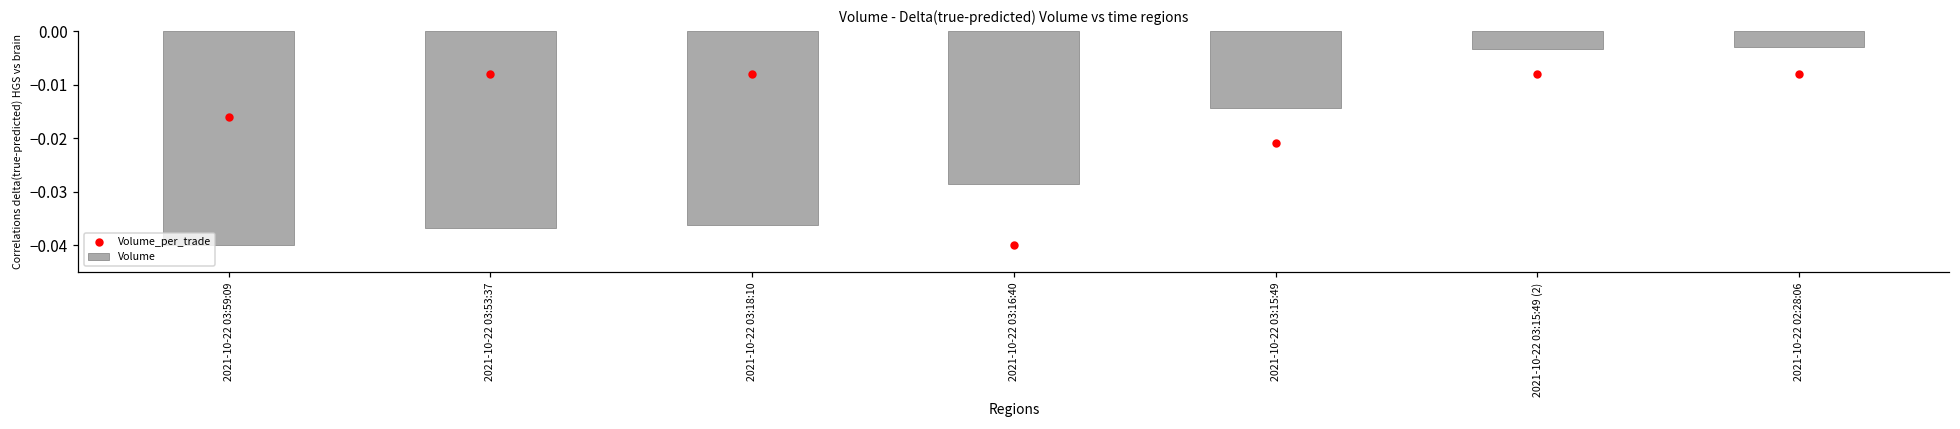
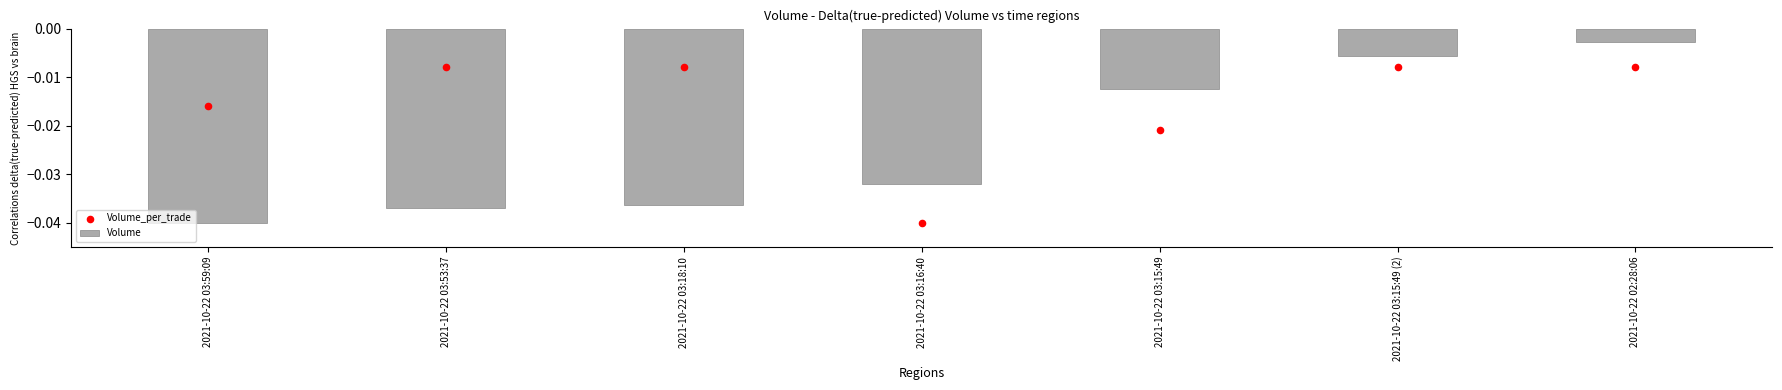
Volume, 2021-10-22 03:16:40: -0.029 -> -0.032
Volume, 2021-10-22 03:15:49: -0.014 -> -0.012
Volume, 2021-10-22 03:15:49 (2): -0.003 -> -0.006
